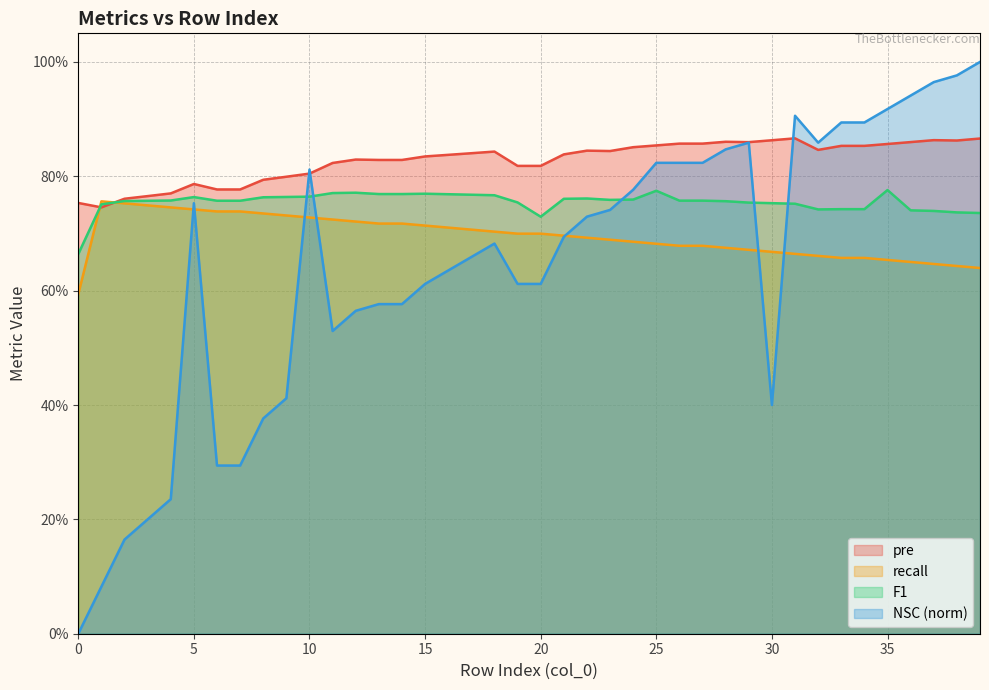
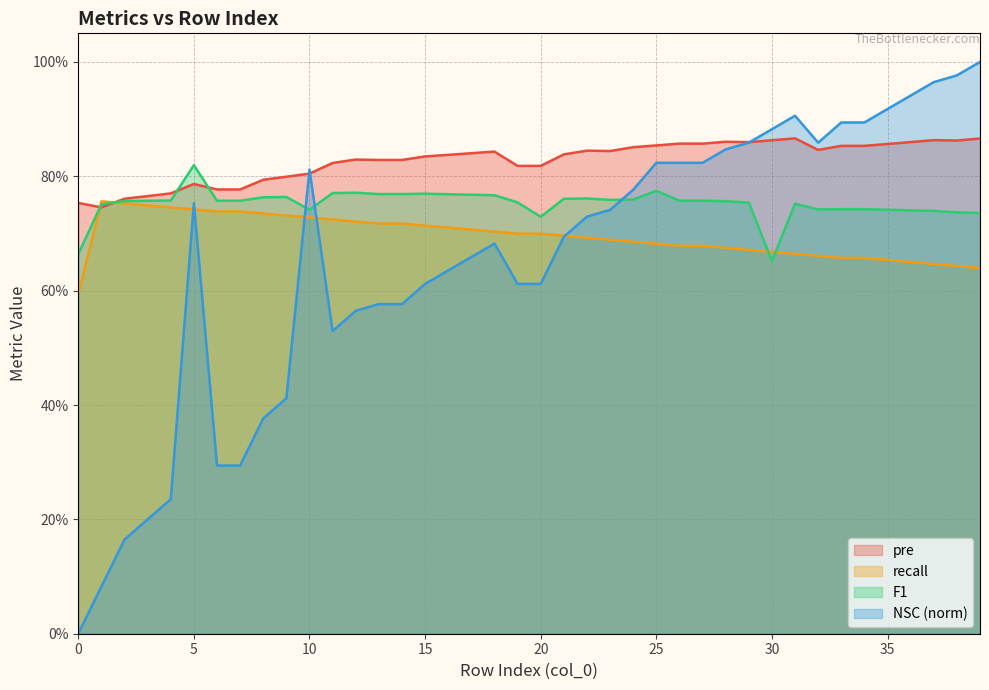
F1, 5: 76% -> 82%
F1, 10: 76% -> 74%
F1, 30: 75% -> 65%
NSC (norm), 30: 40% -> 88%
F1, 35: 78% -> 74%
